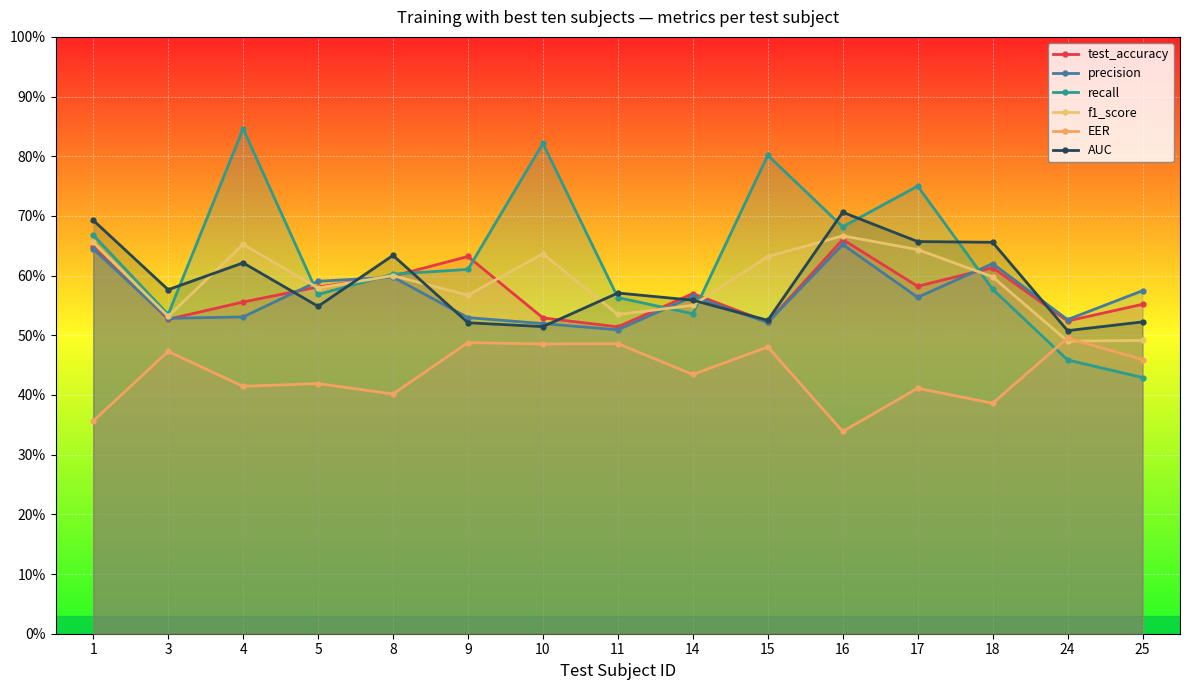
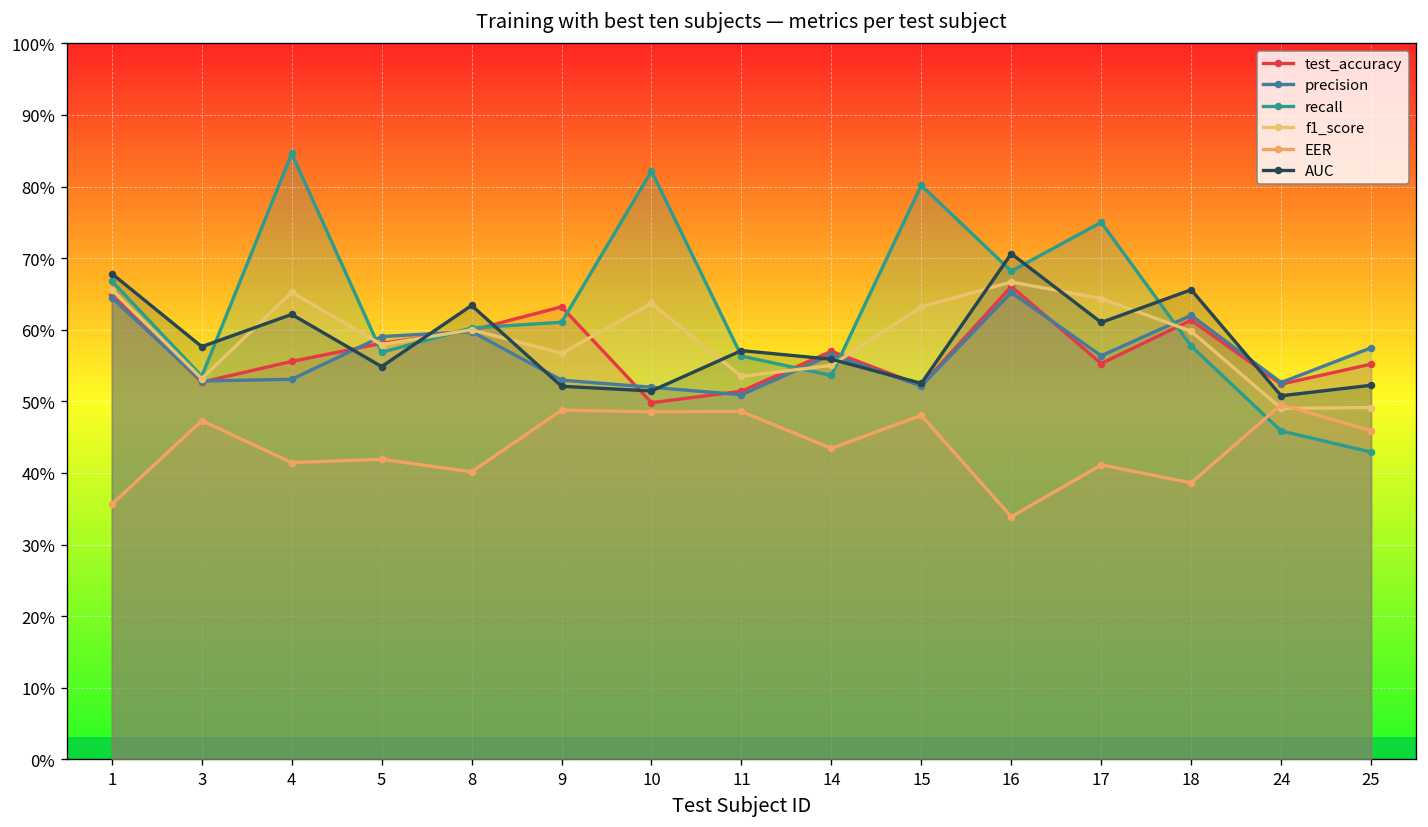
AUC, 1: 69% -> 68%
test_accuracy, 10: 53% -> 50%
test_accuracy, 17: 58% -> 55%
AUC, 17: 66% -> 61%
